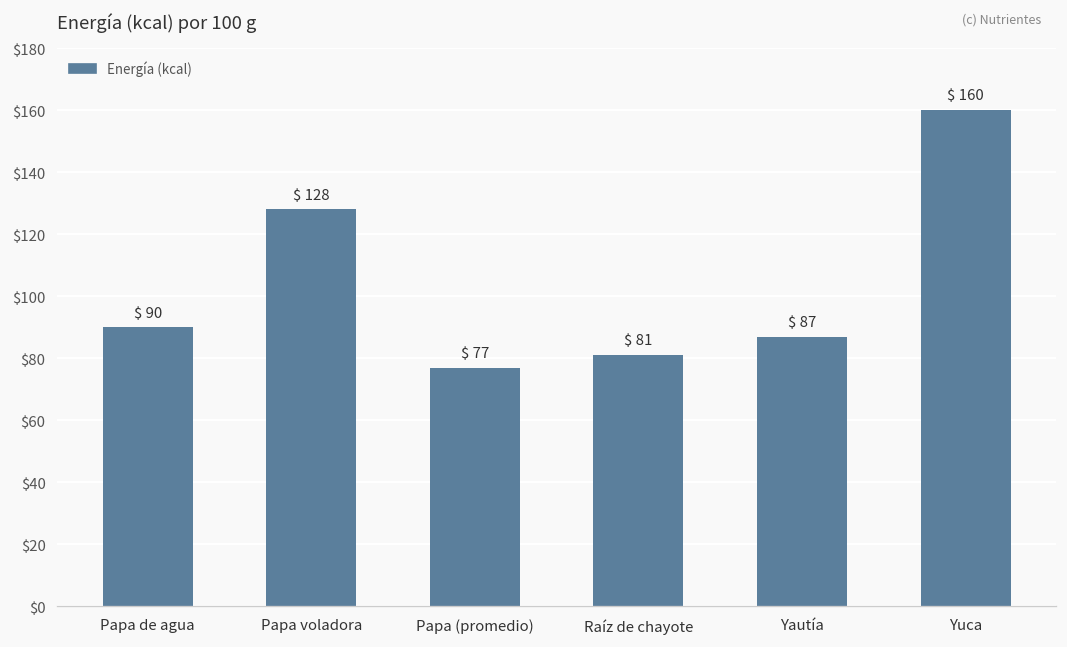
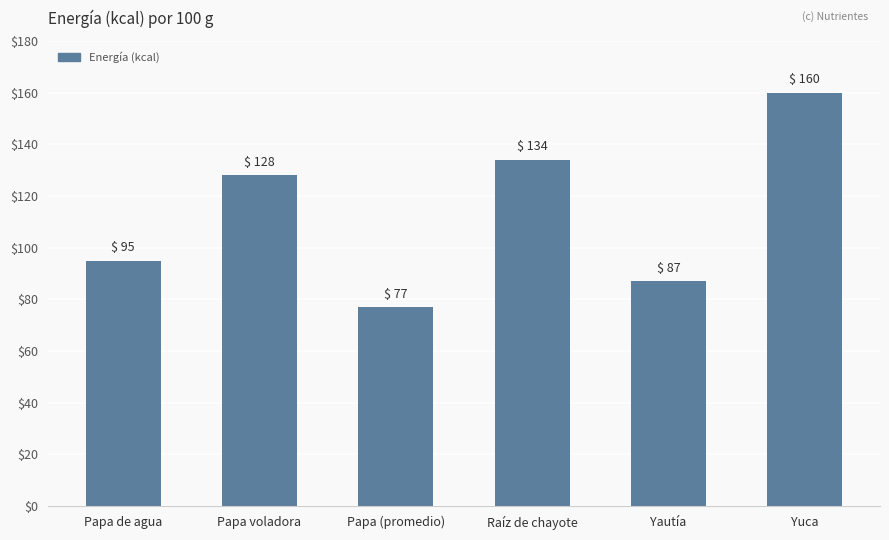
Papa de agua: 90 -> 95
Raíz de chayote: 81 -> 134
